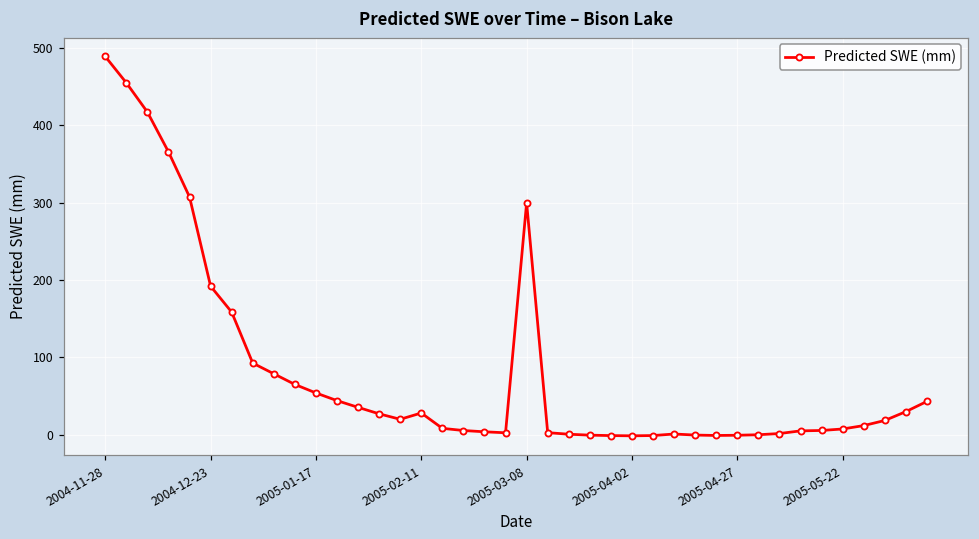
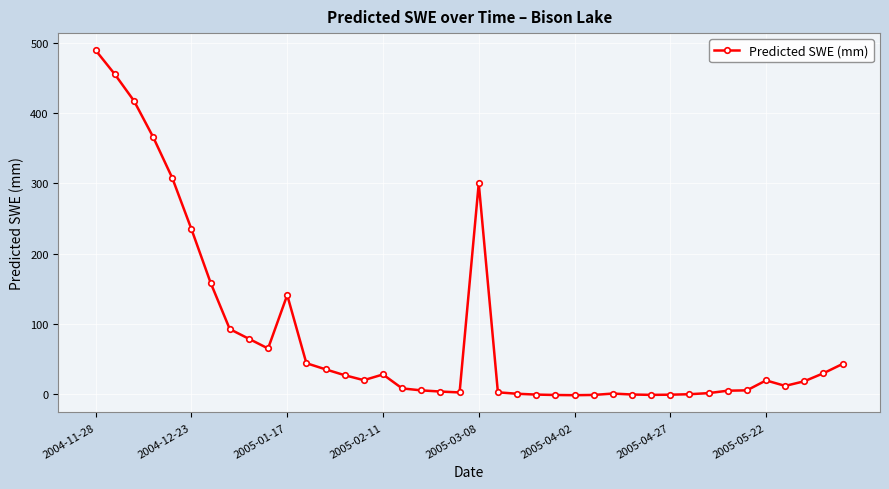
2004-12-23: 190 -> 230
2005-01-17: 50 -> 140
2005-05-22: 10 -> 20
